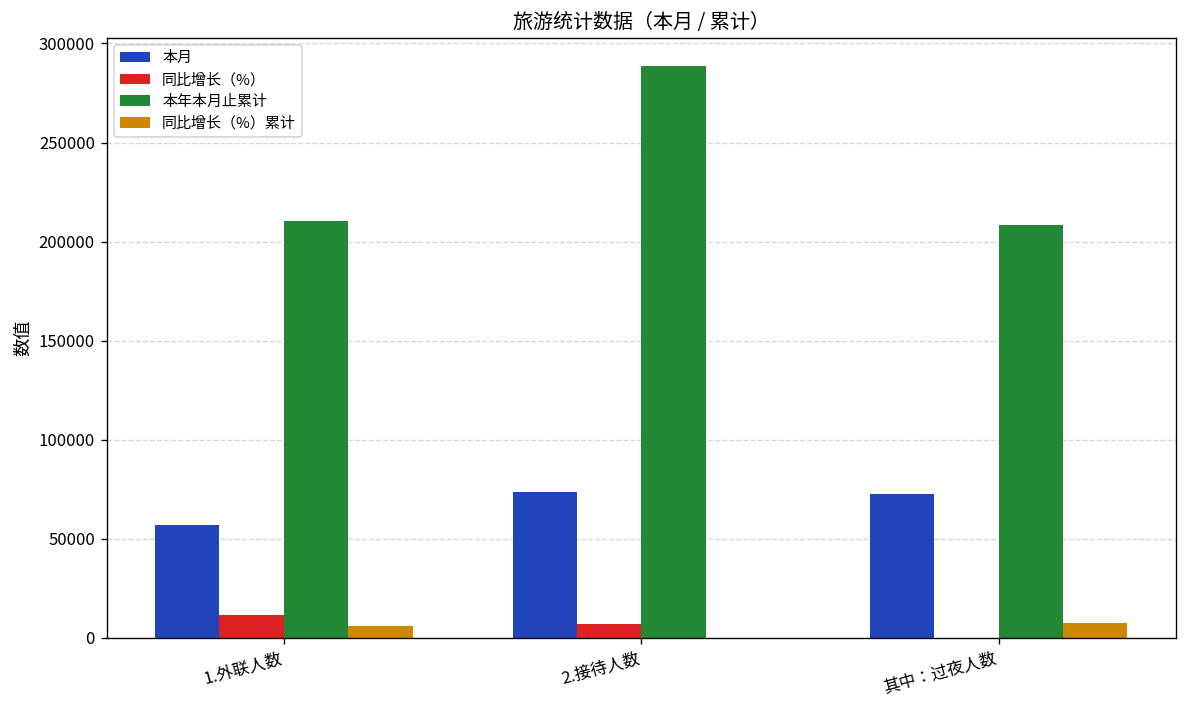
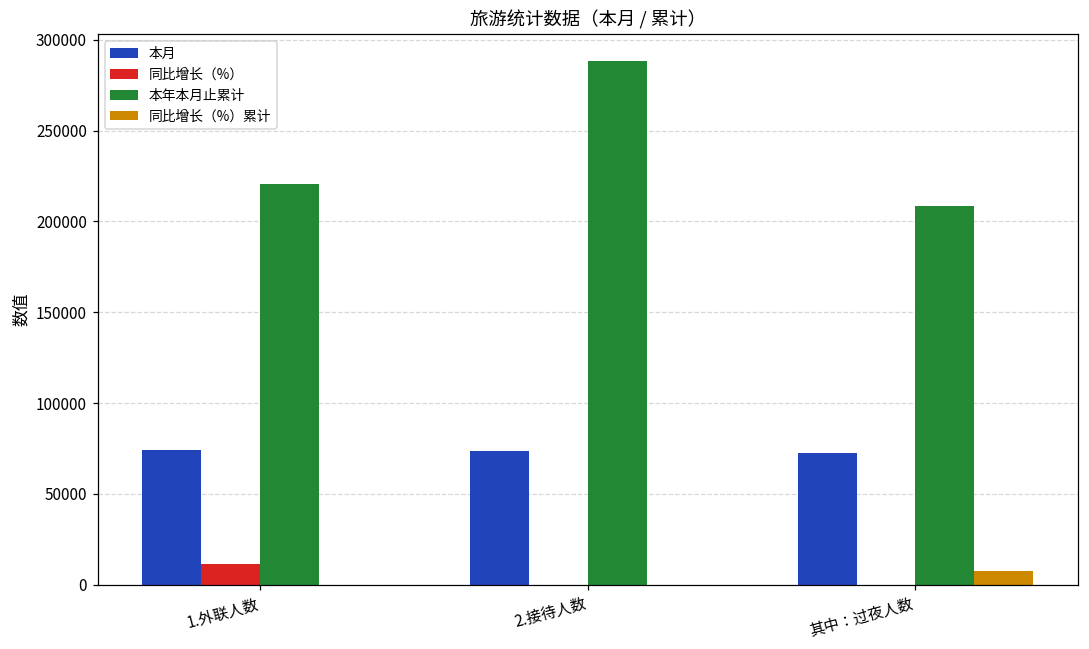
本月, 1.外联人数: 57000 -> 74000
本年本月止累计, 1.外联人数: 210000 -> 221000
同比增长（%）累计, 1.外联人数: 6000 -> 0
同比增长（%）, 2.接待人数: 7000 -> 0
